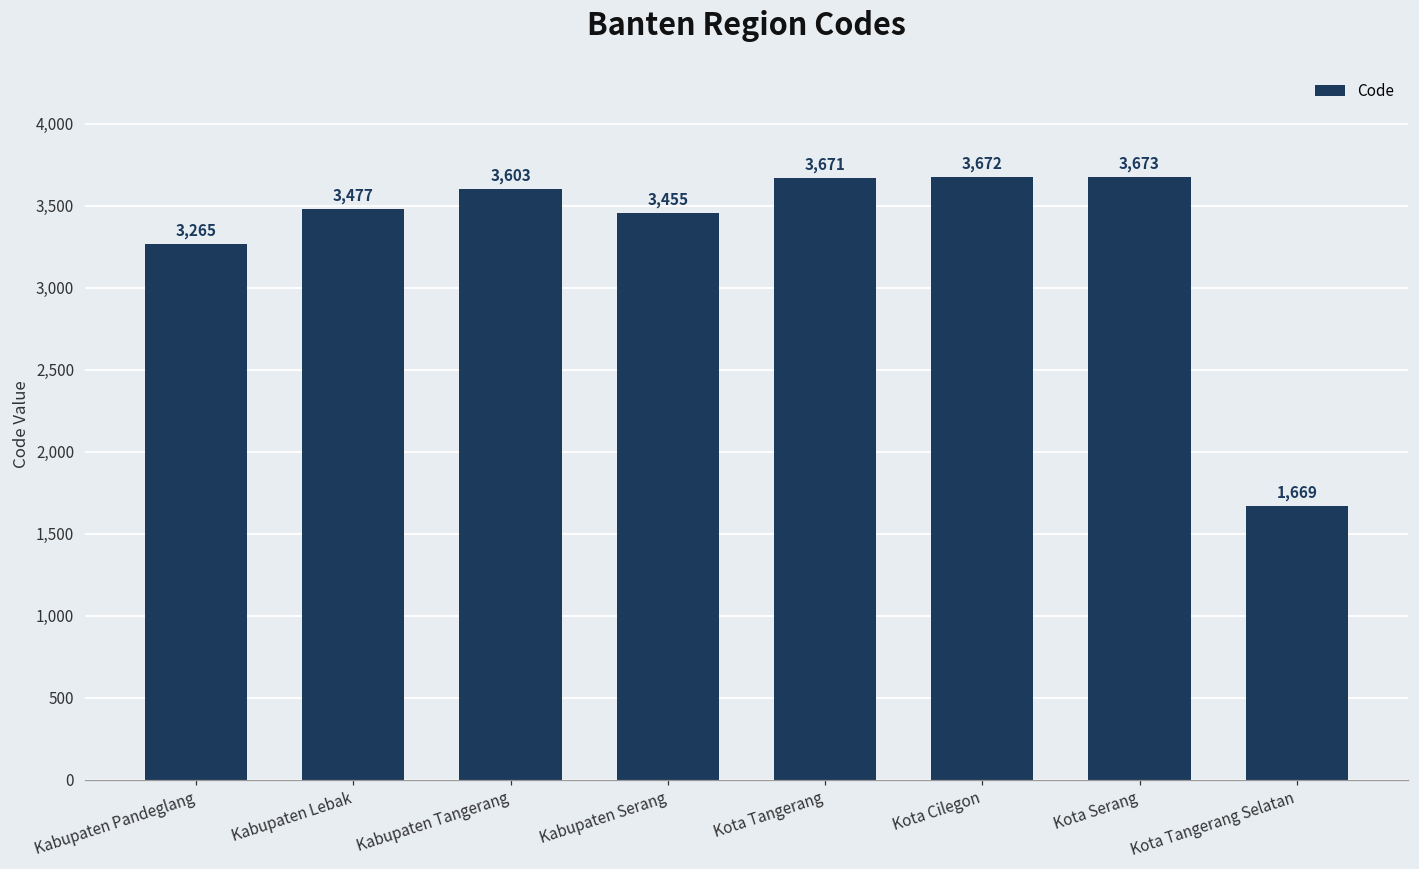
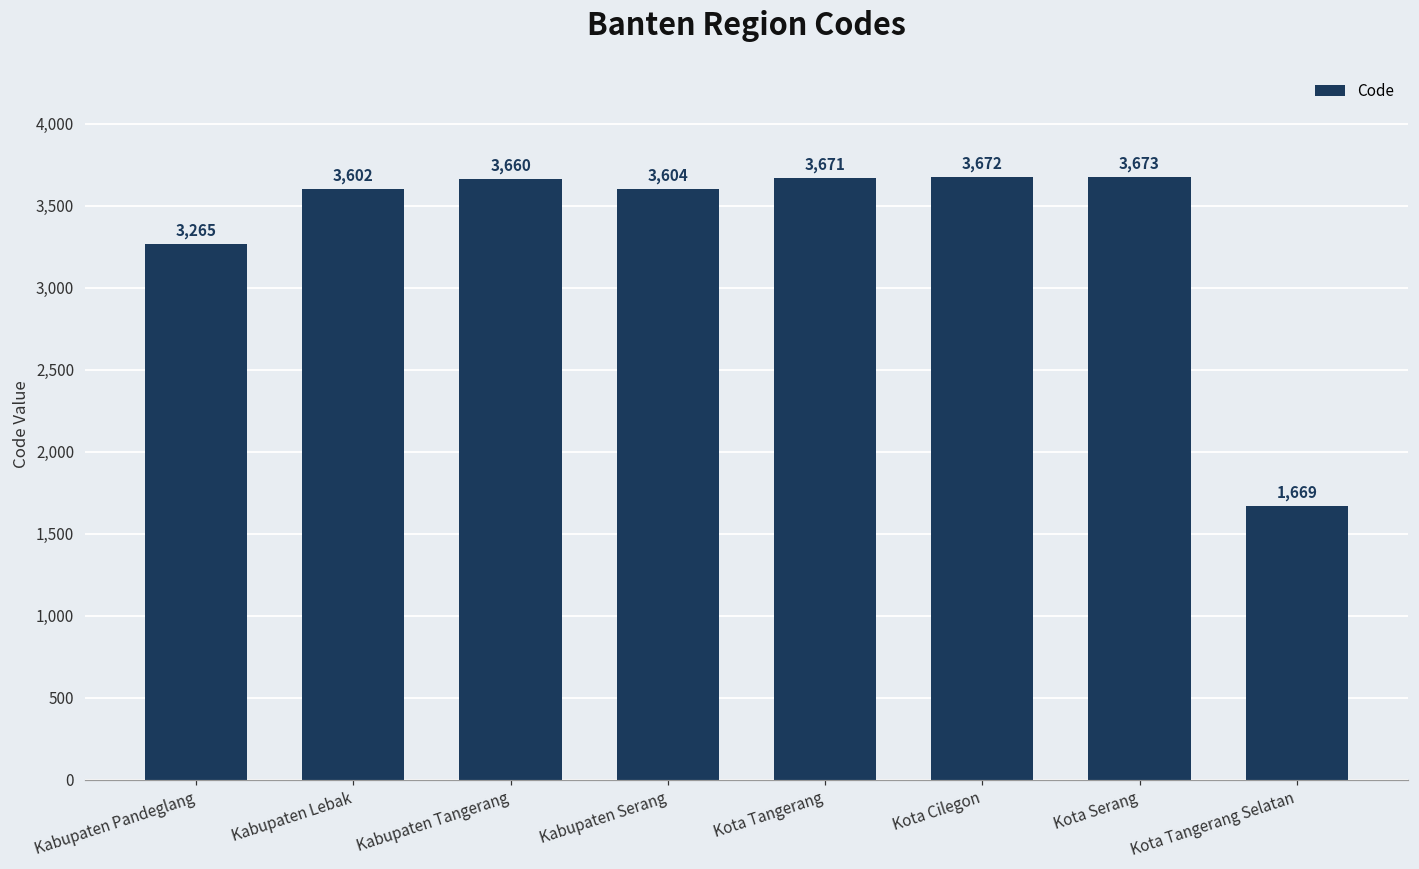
Kabupaten Lebak: 3,477 -> 3,602
Kabupaten Tangerang: 3,603 -> 3,660
Kabupaten Serang: 3,455 -> 3,604
